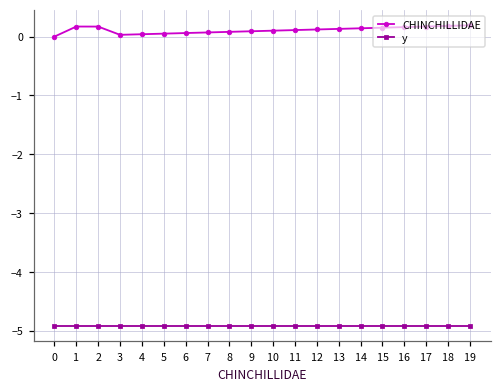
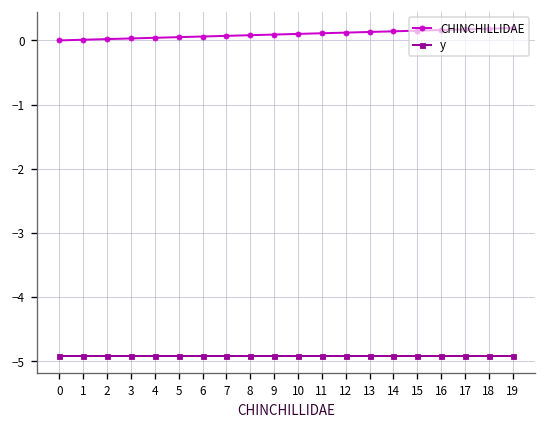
CHINCHILLIDAE, 1: 0.2 -> 0.0
CHINCHILLIDAE, 2: 0.2 -> 0.0
